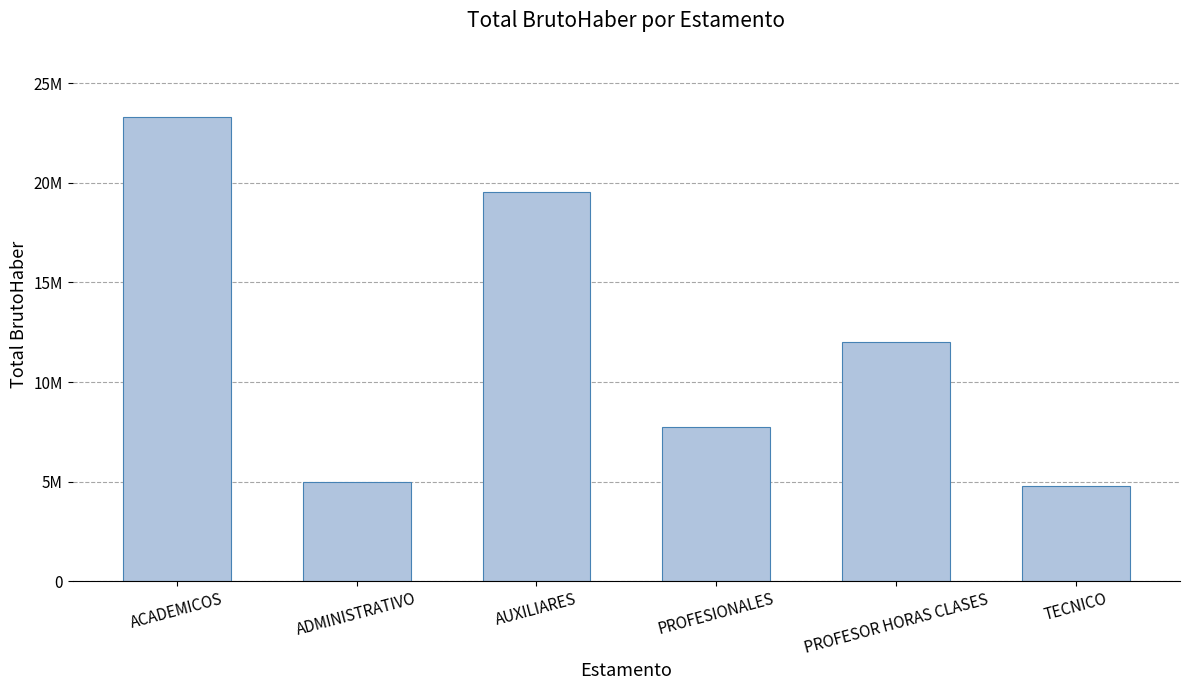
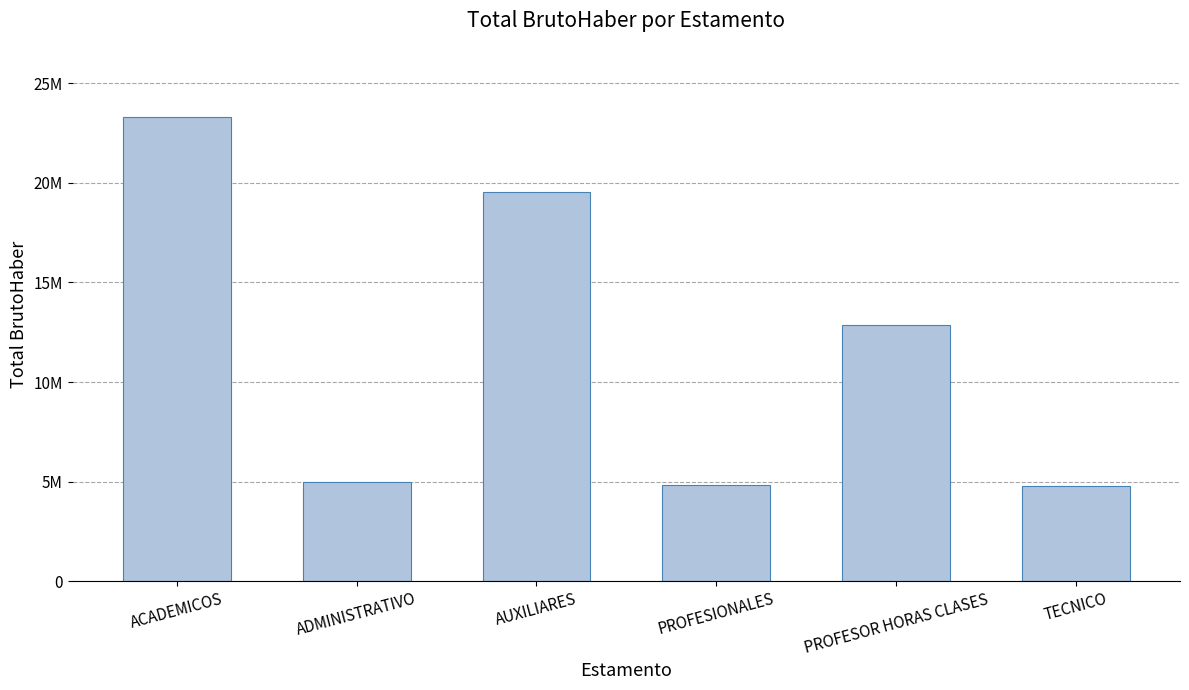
PROFESIONALES: 7800000 -> 4800000
PROFESOR HORAS CLASES: 12000000 -> 12800000
